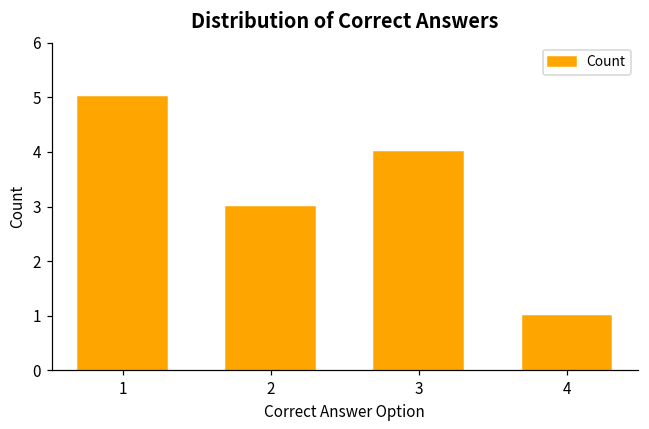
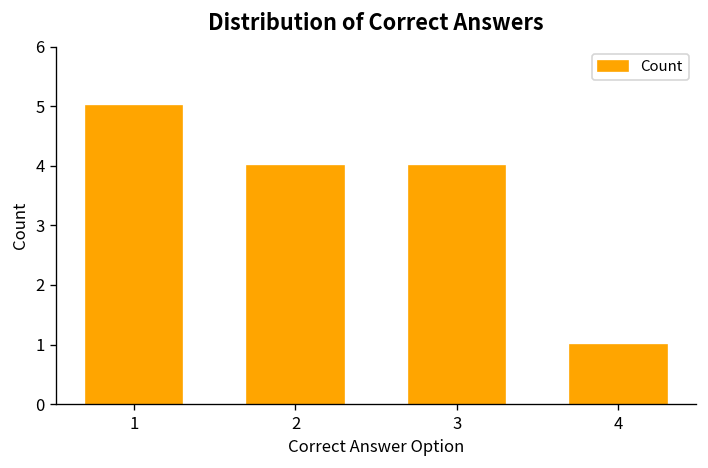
2: 3 -> 4
